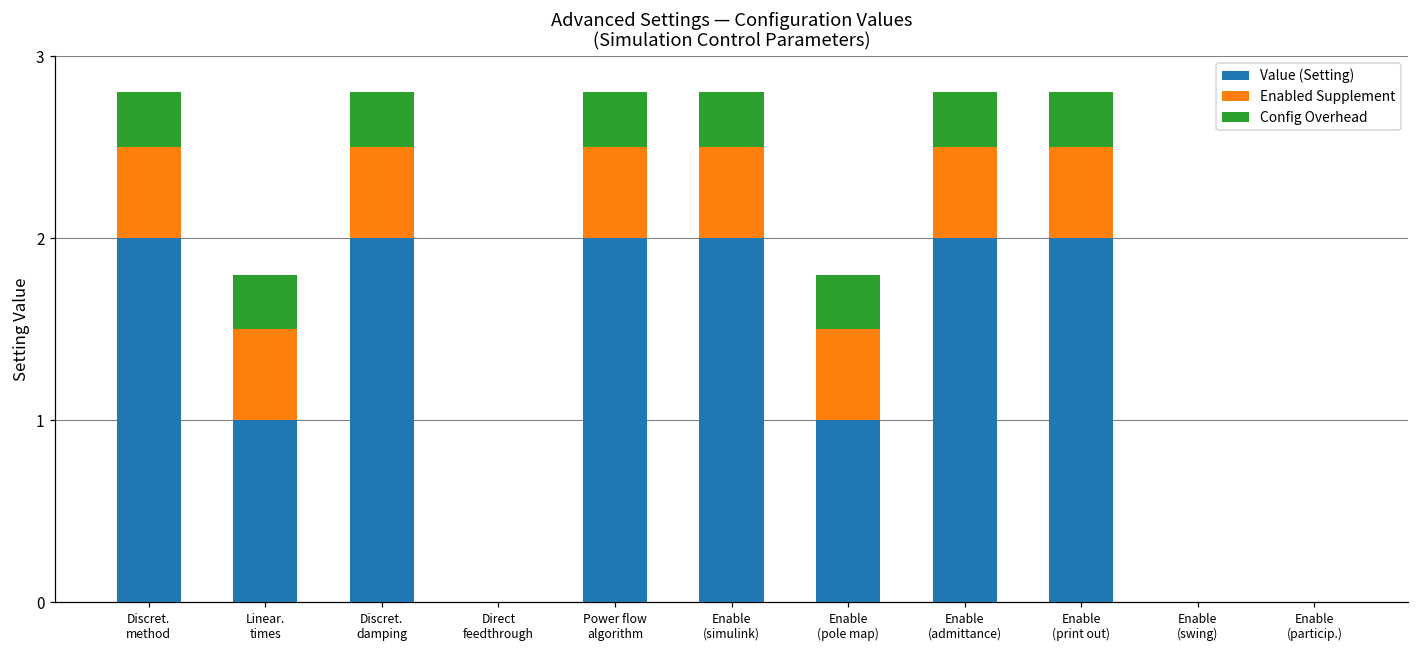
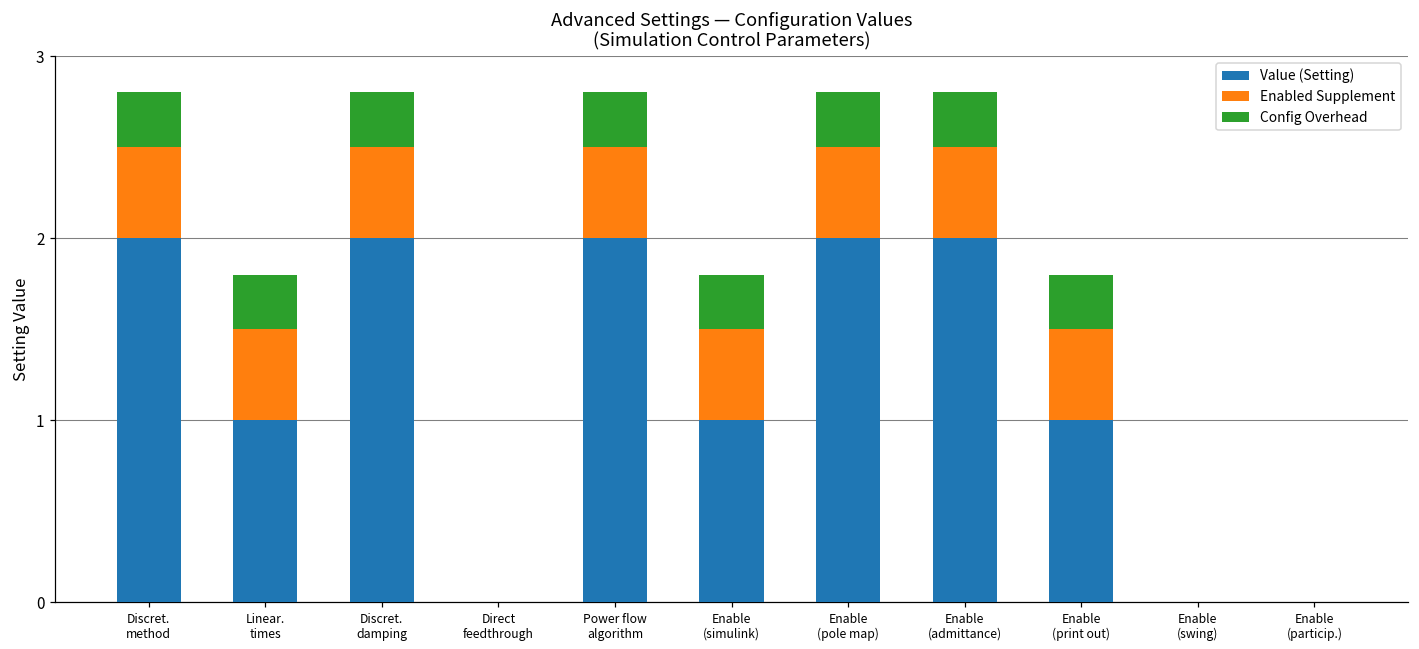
Value (Setting), Enable (simulink): 2 -> 1
Value (Setting), Enable (pole map): 1 -> 2
Value (Setting), Enable (print out): 2 -> 1
